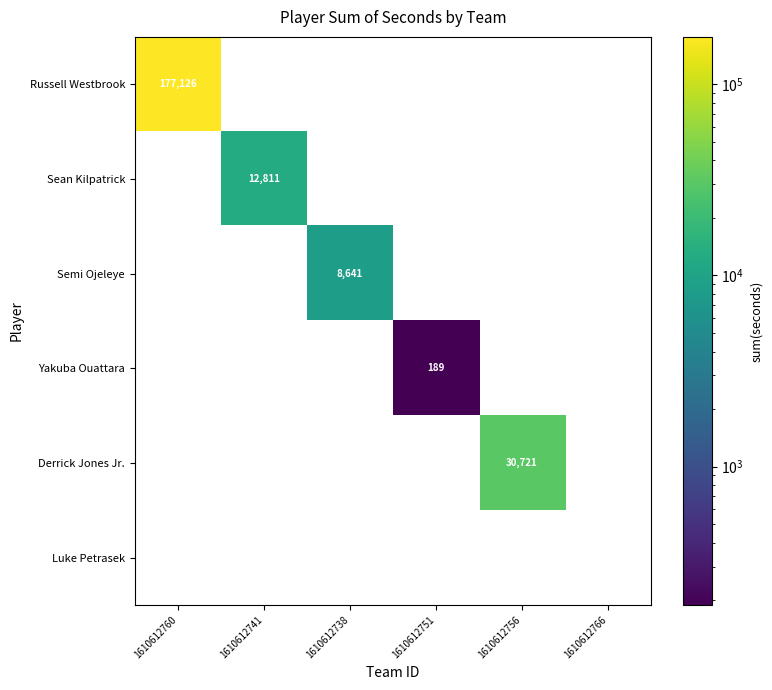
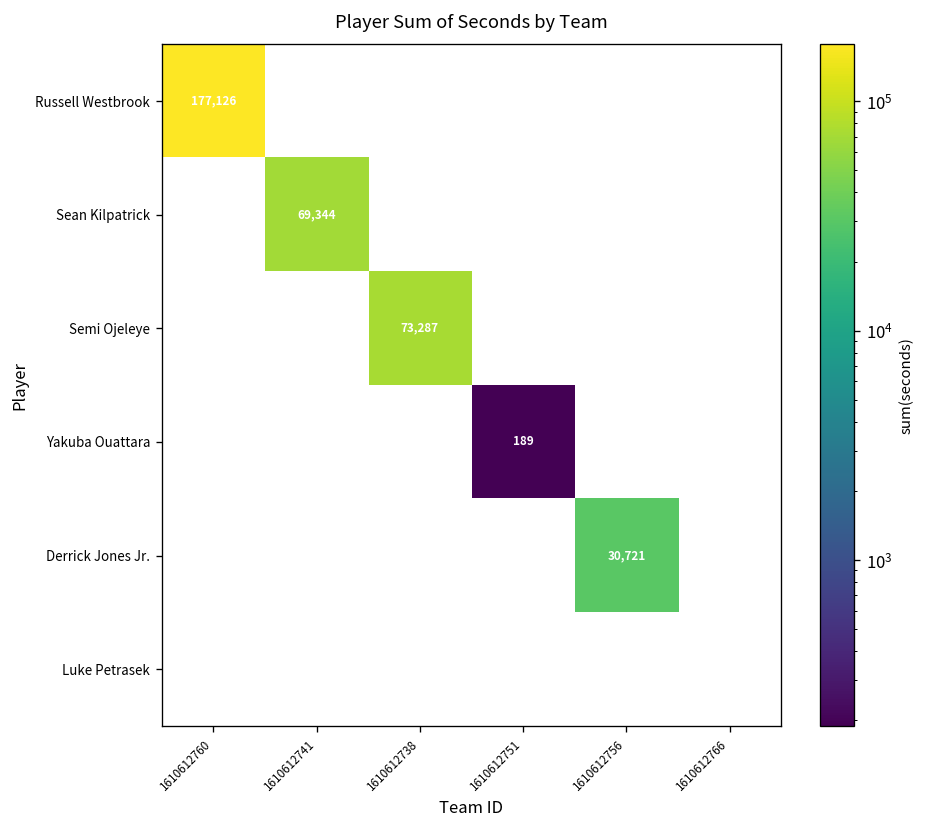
Sean Kilpatrick, 1610612741: 12,811 -> 69,344
Semi Ojeleye, 1610612738: 8,641 -> 73,287
